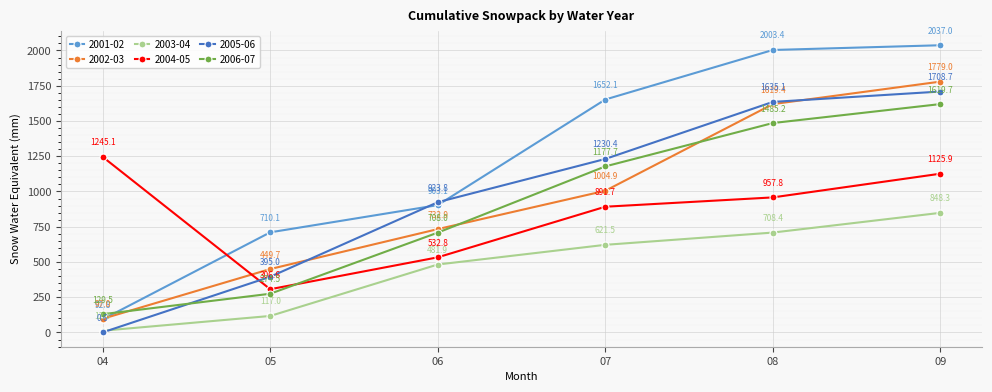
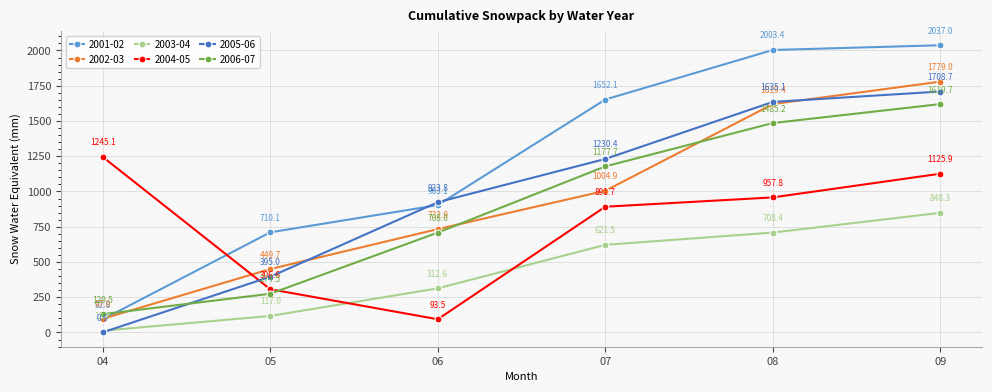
2003-04, 06: 481.9 -> 312.6
2004-05, 06: 532.8 -> 93.5
